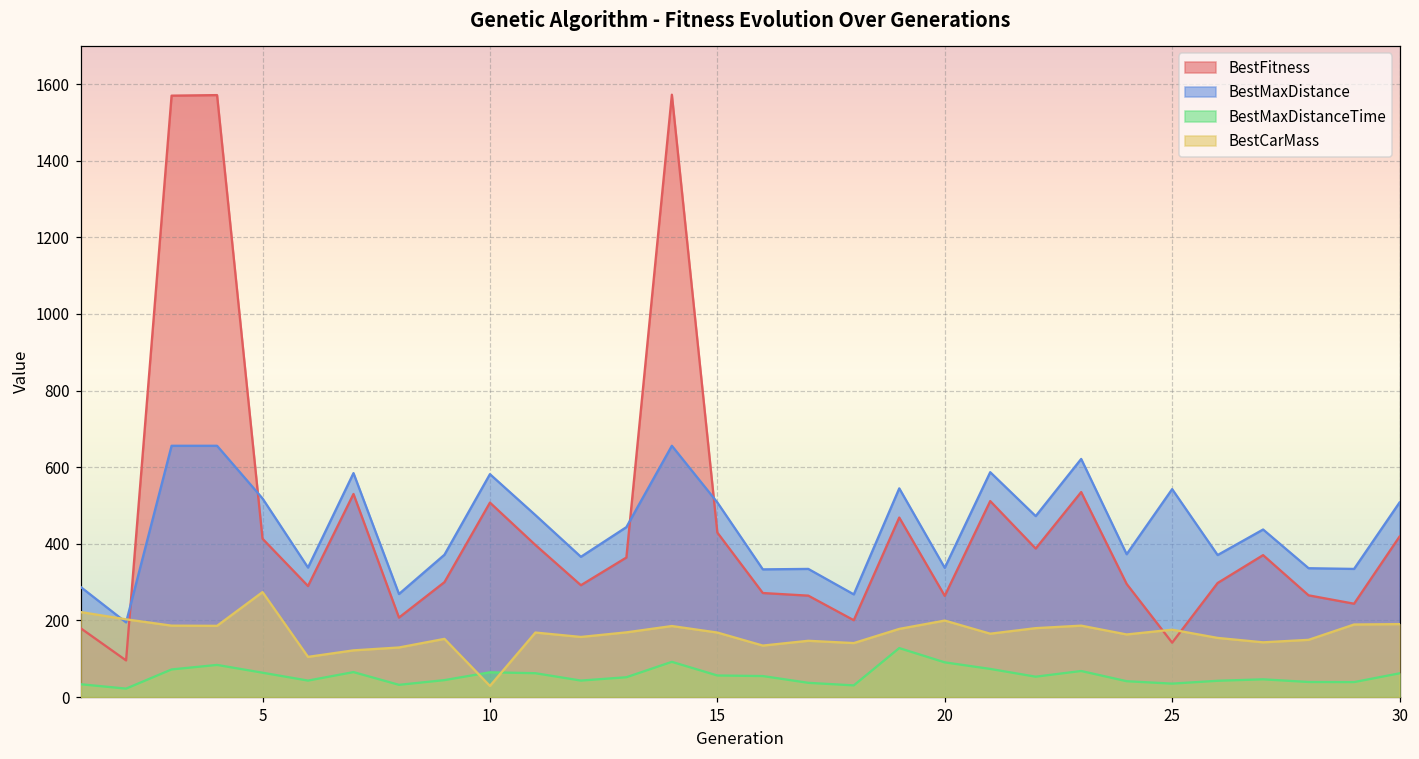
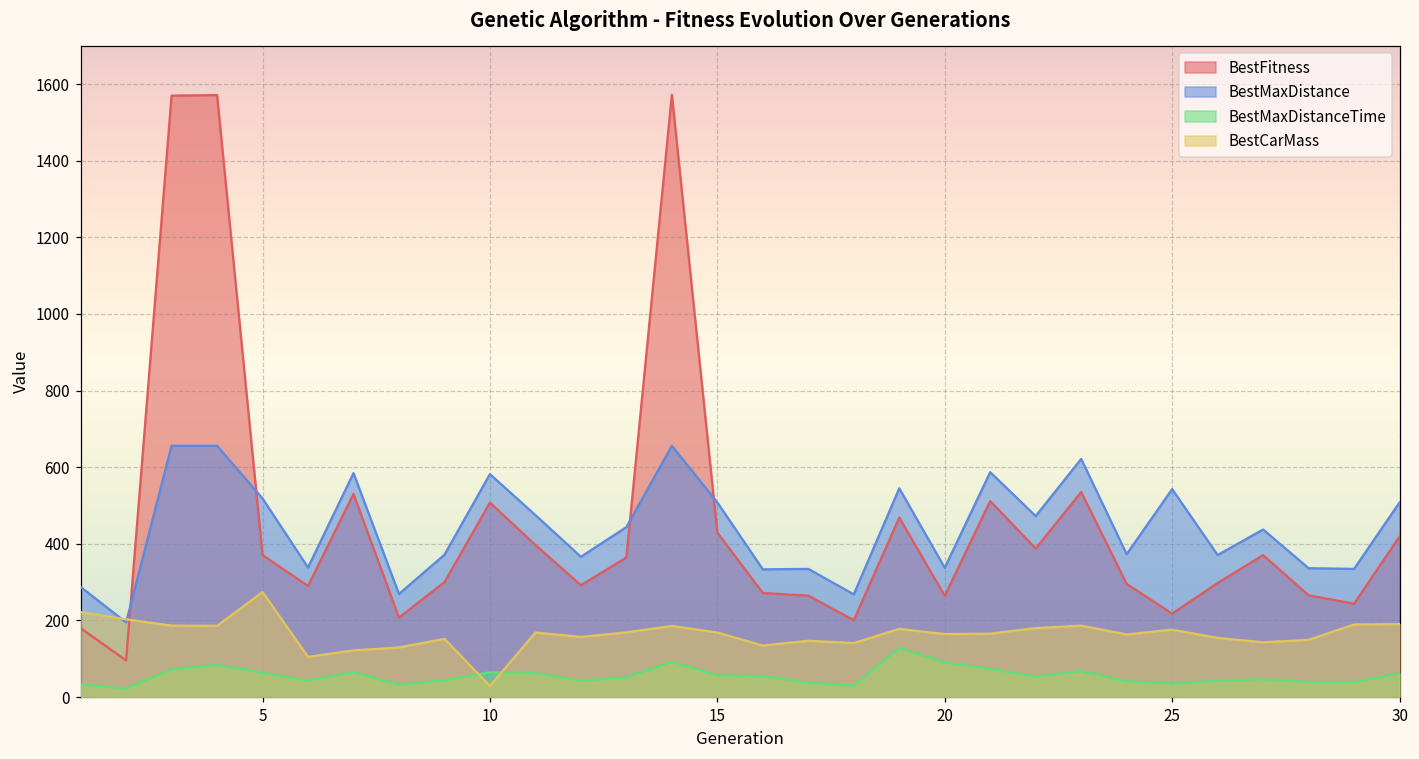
BestFitness, 5: 410 -> 370
BestCarMass, 20: 200 -> 160
BestFitness, 25: 140 -> 220
